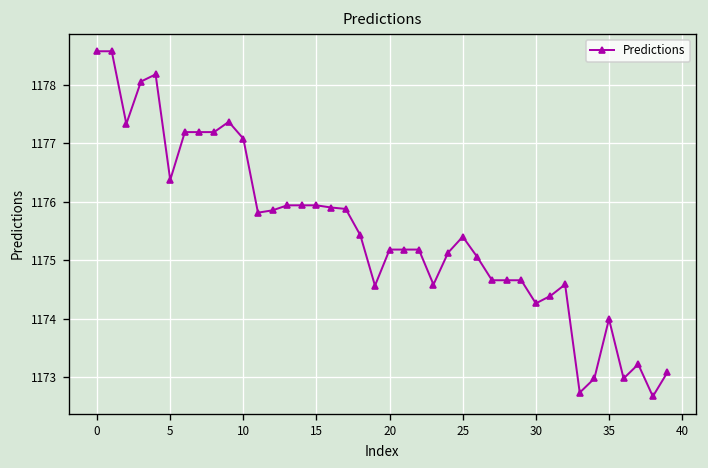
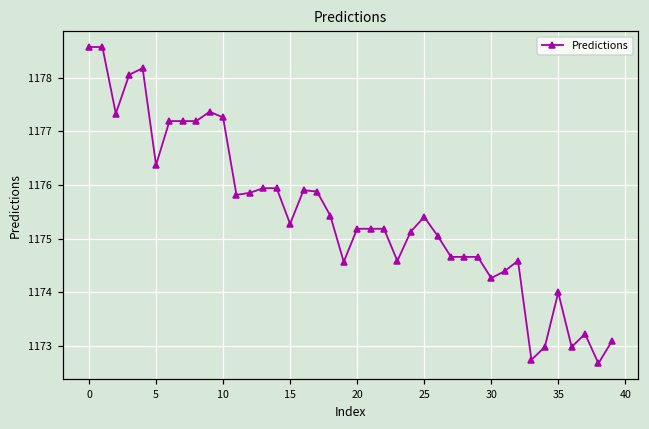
10: 1177.1 -> 1177.3
15: 1175.9 -> 1175.3
